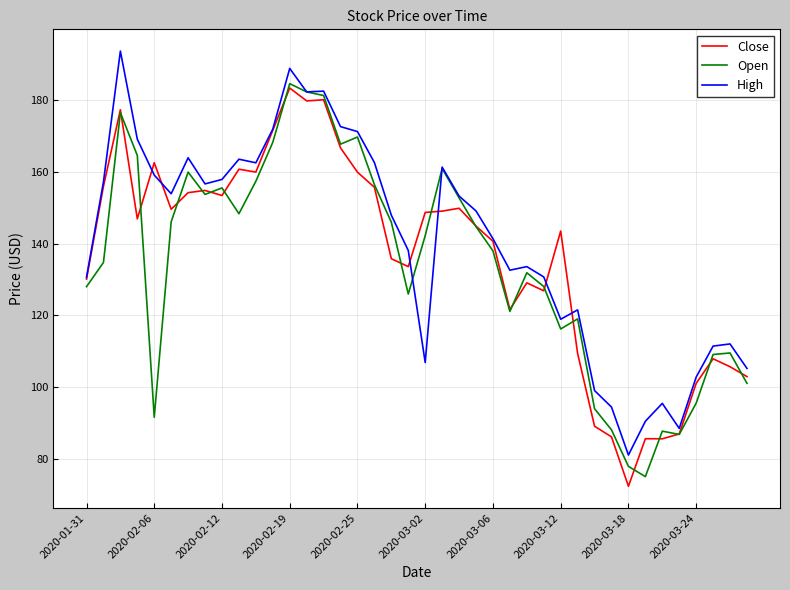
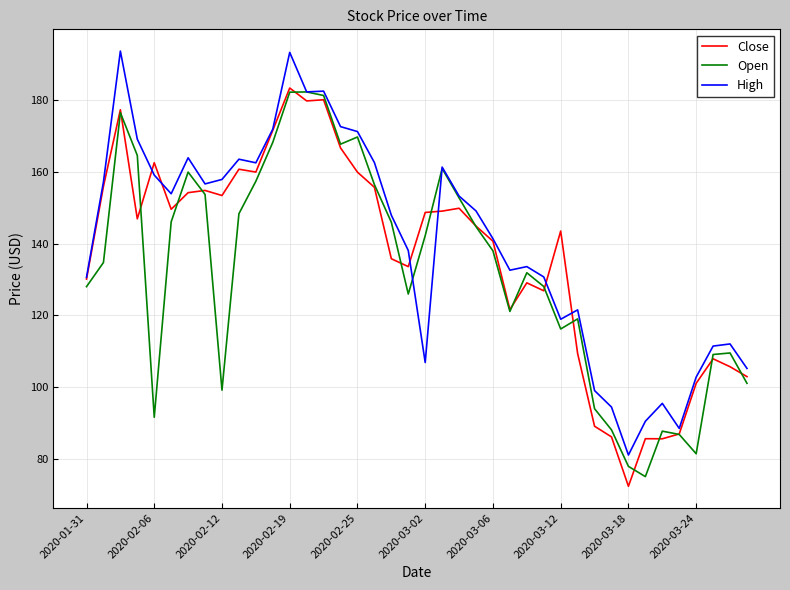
Open, 2020-02-12: 156 -> 99
Open, 2020-02-19: 185 -> 182
High, 2020-02-19: 189 -> 193
Open, 2020-03-24: 95 -> 81
